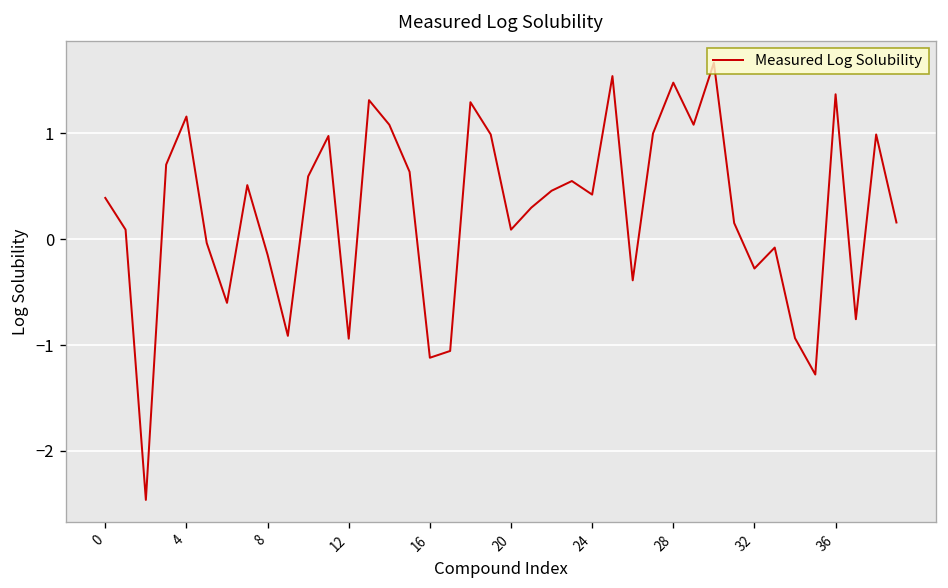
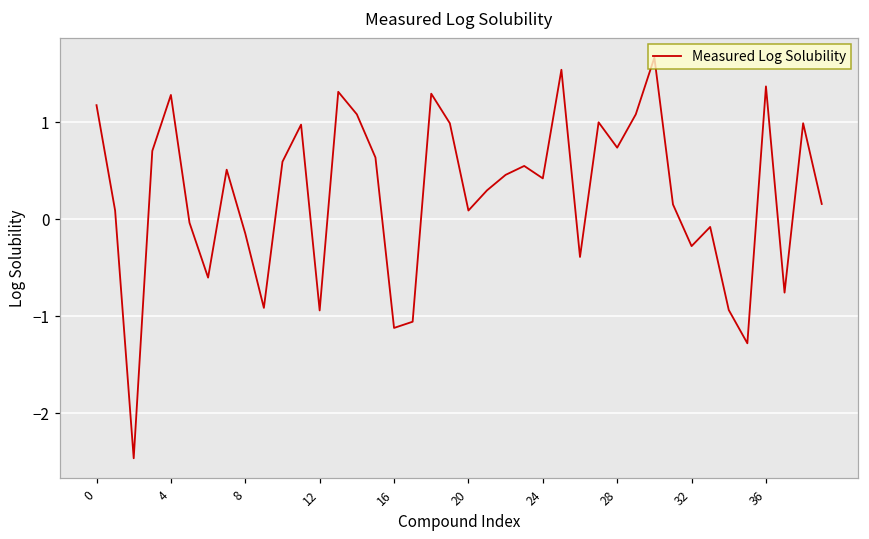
0: 0.4 -> 1.2
4: 1.2 -> 1.3
28: 1.5 -> 0.7
